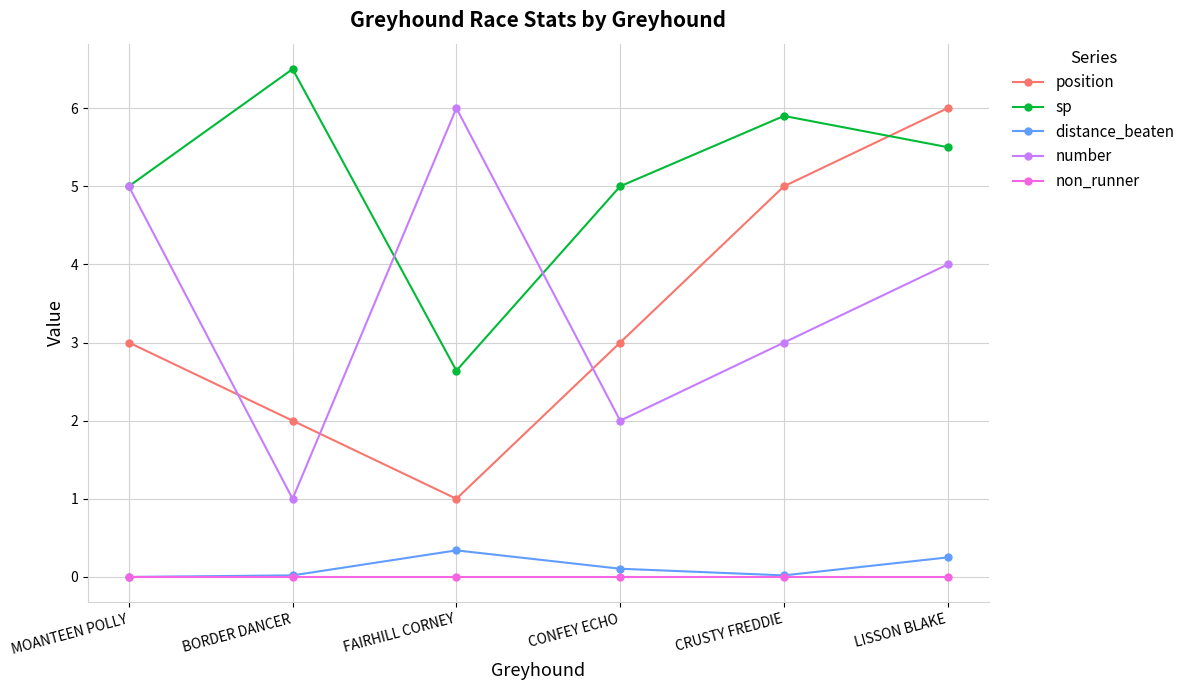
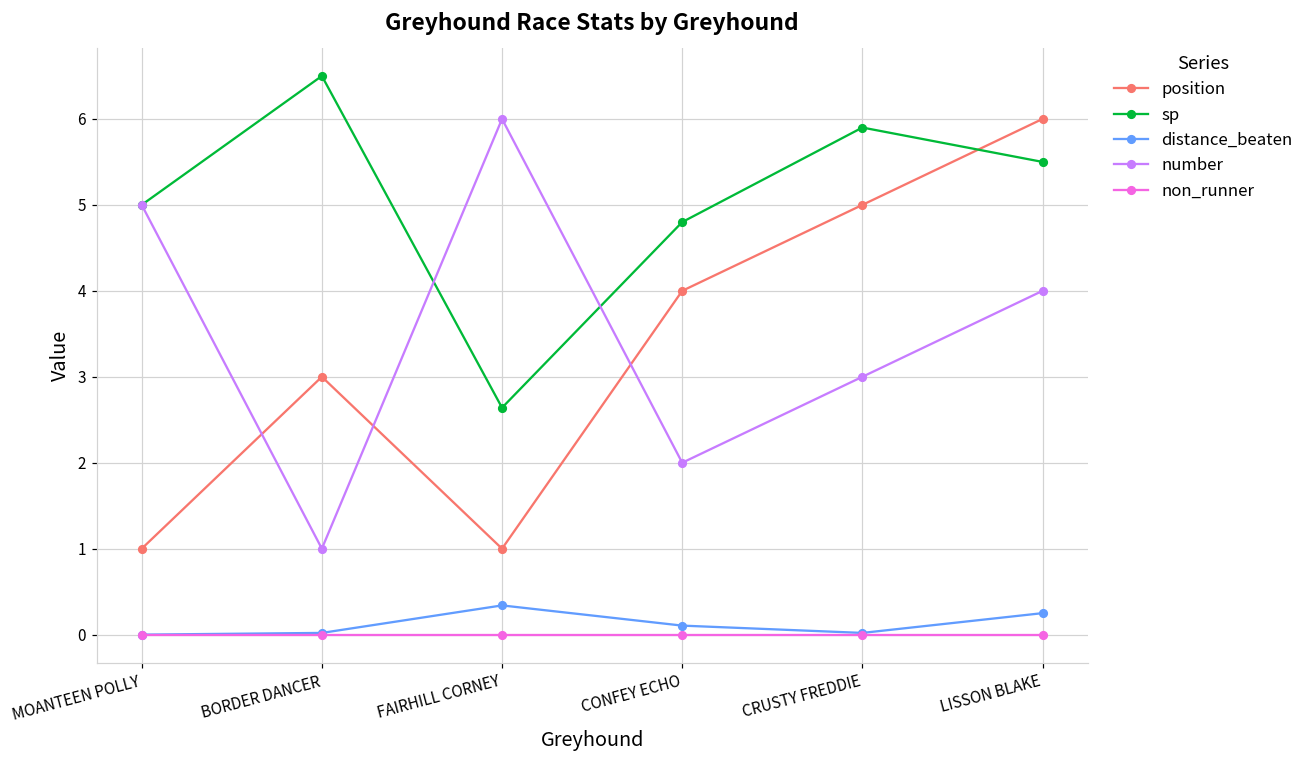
position, MOANTEEN POLLY: 3 -> 1
position, BORDER DANCER: 2 -> 3
position, CONFEY ECHO: 3 -> 4
sp, CONFEY ECHO: 5.0 -> 4.8
